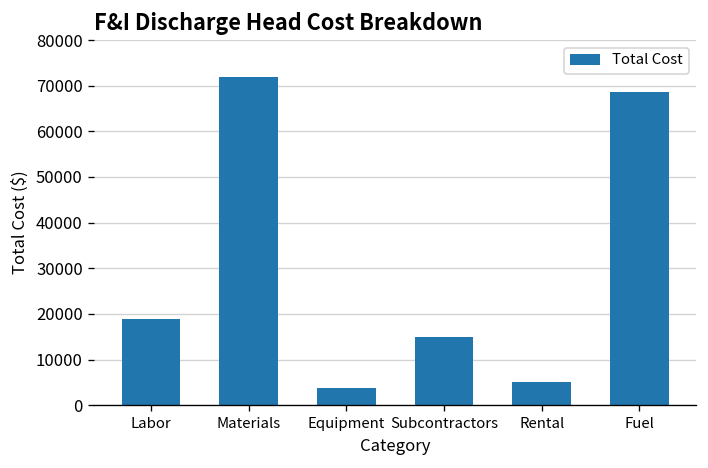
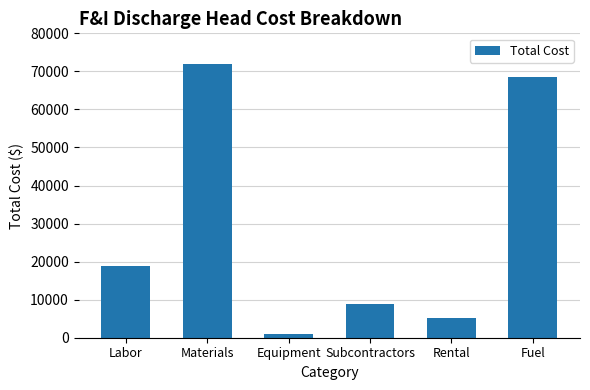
Equipment: 4000 -> 1000
Subcontractors: 15000 -> 9000
